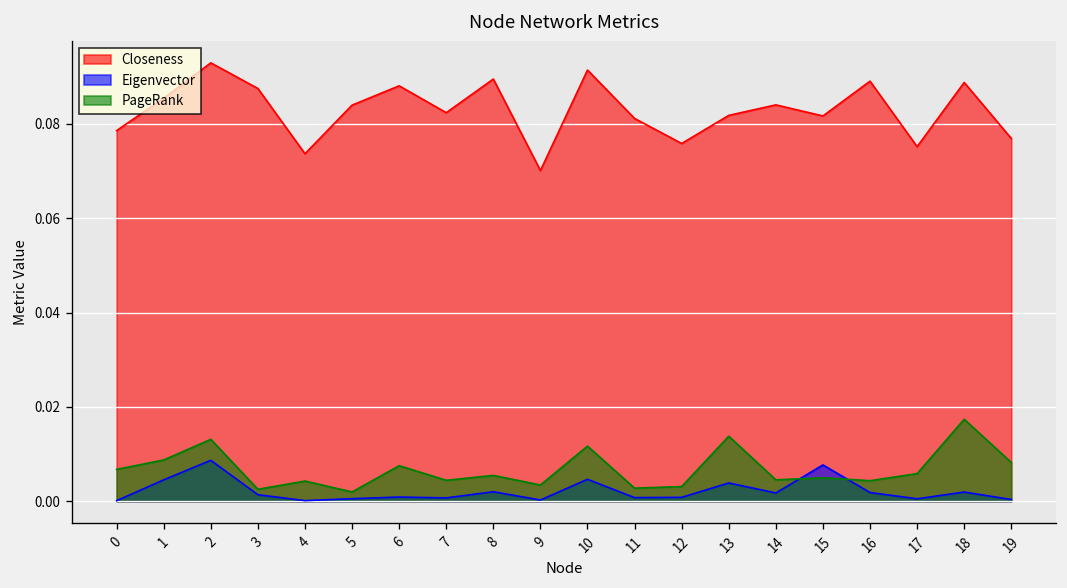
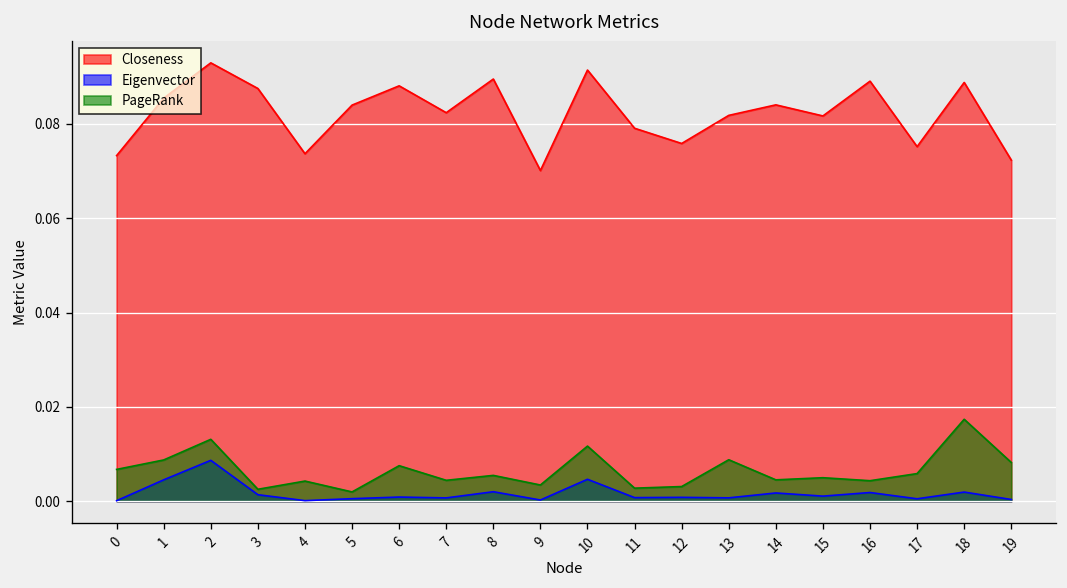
Closeness, 0: 0.079 -> 0.073
Closeness, 11: 0.081 -> 0.079
Eigenvector, 13: 0.004 -> 0.001
PageRank, 13: 0.014 -> 0.009
Eigenvector, 15: 0.008 -> 0.001
Closeness, 19: 0.077 -> 0.072
